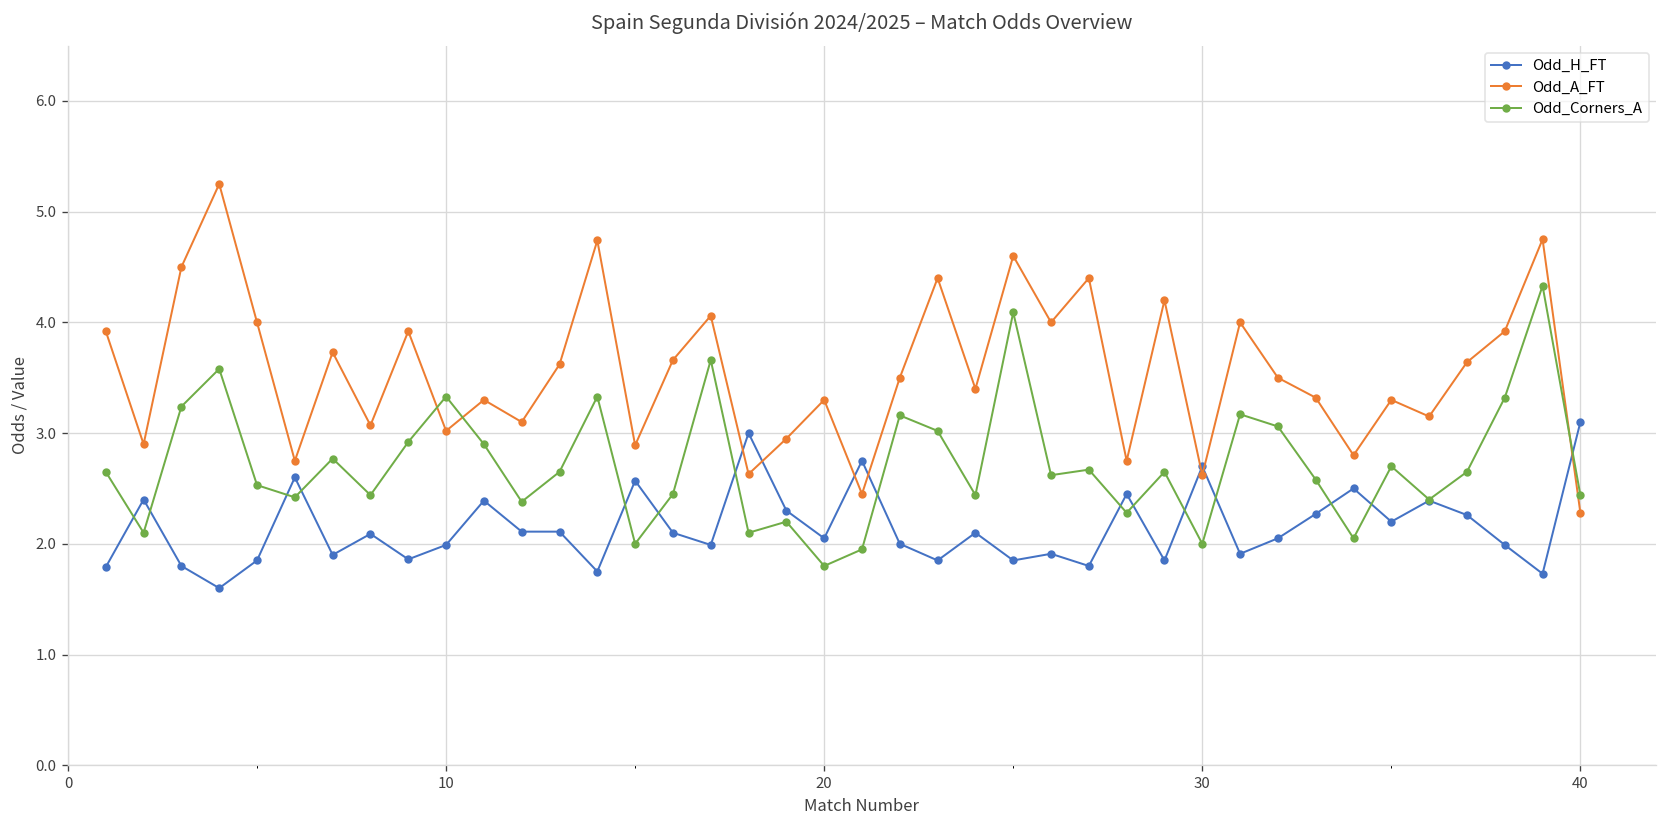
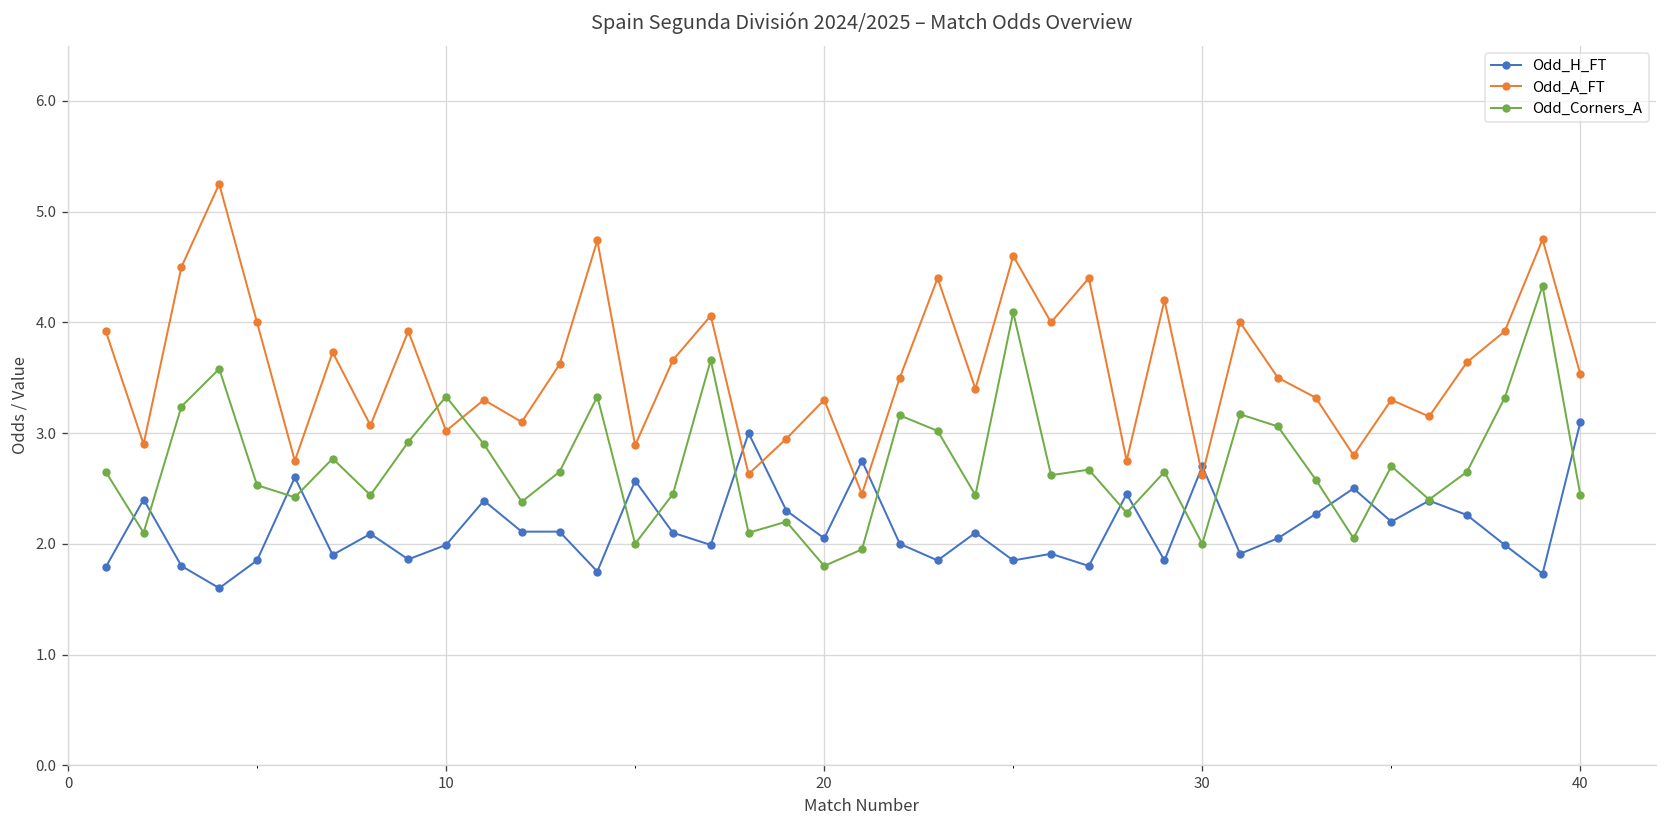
Odd_A_FT, 40: 2.3 -> 3.5
